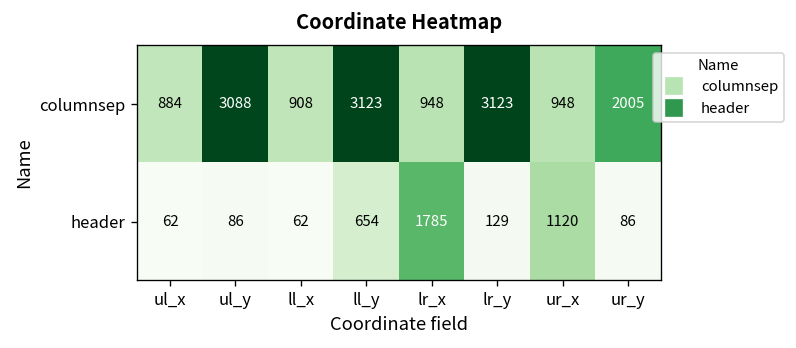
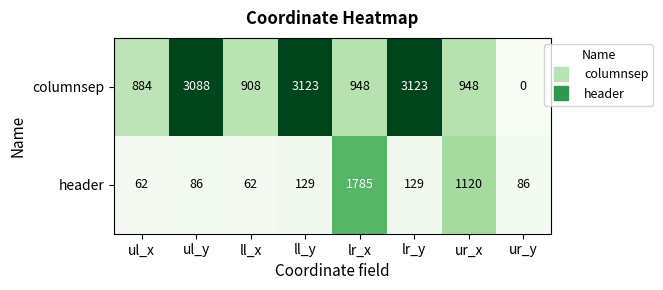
columnsep, ur_y: 2005 -> 0
header, ll_y: 654 -> 129
